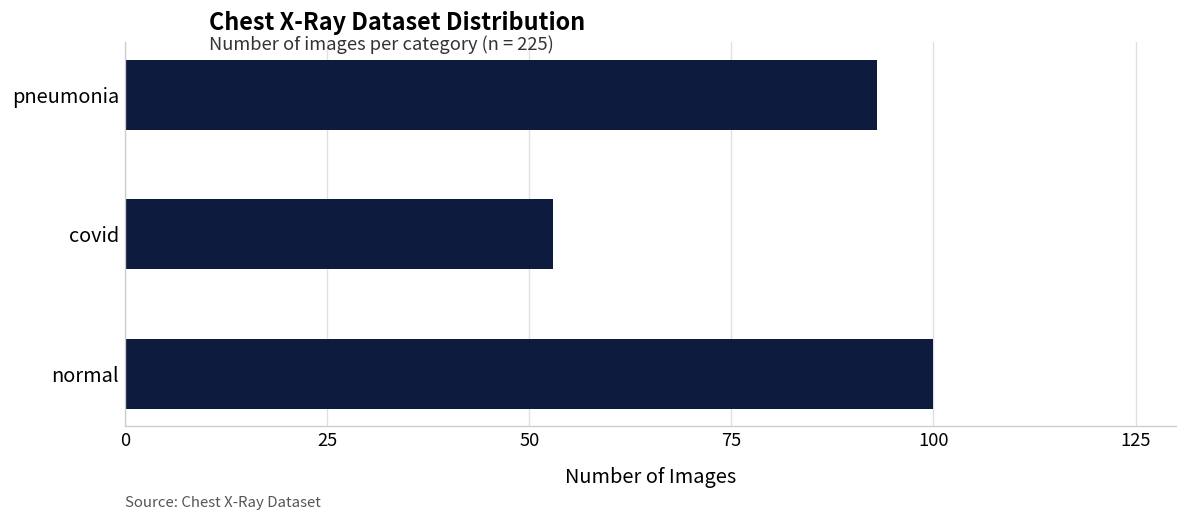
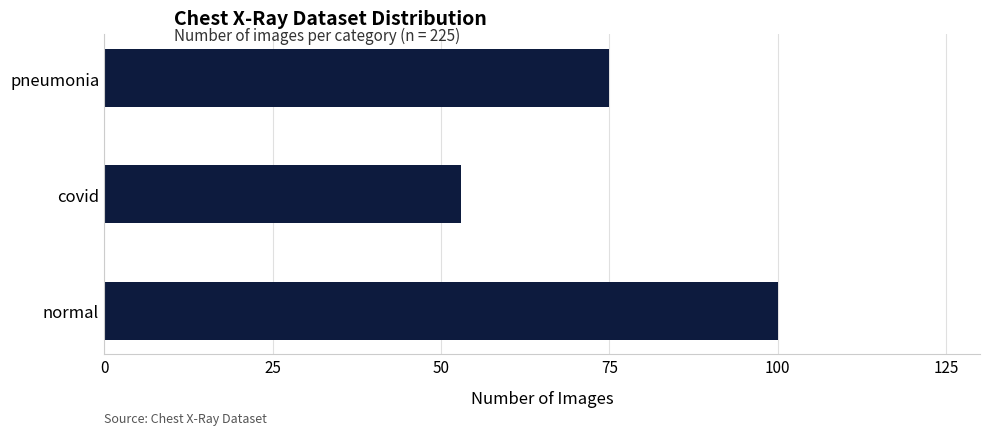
pneumonia: 93 -> 75
